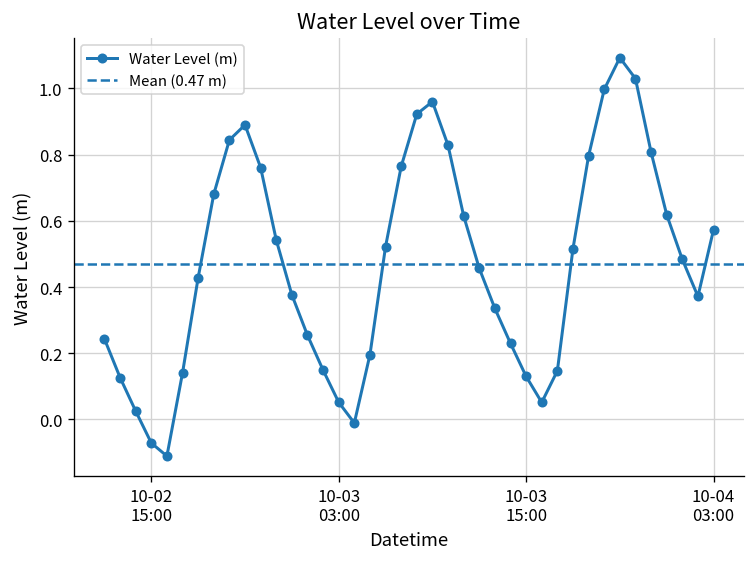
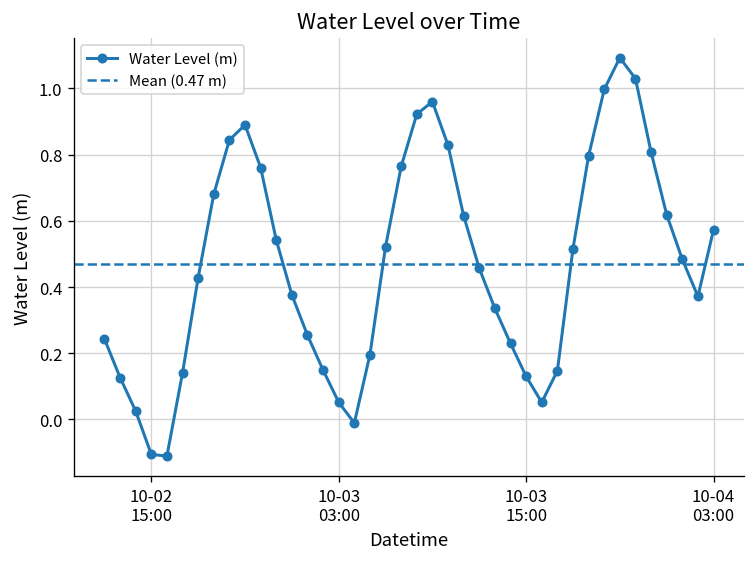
10-02 15:00: -0.07 -> -0.11
